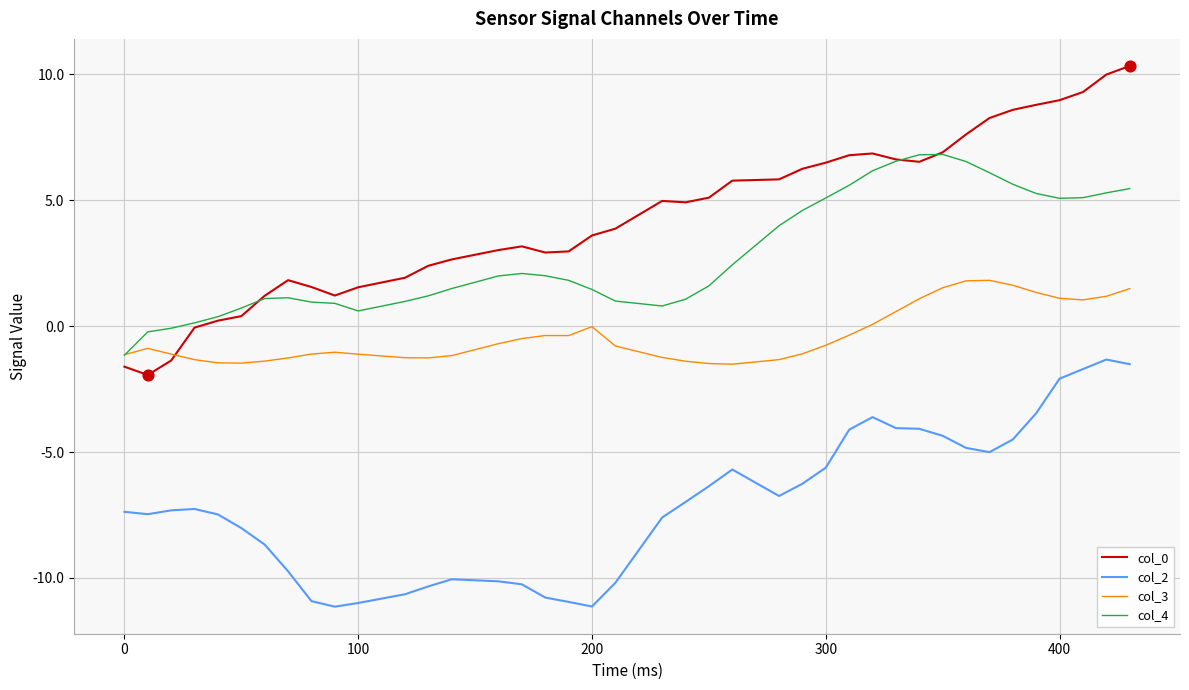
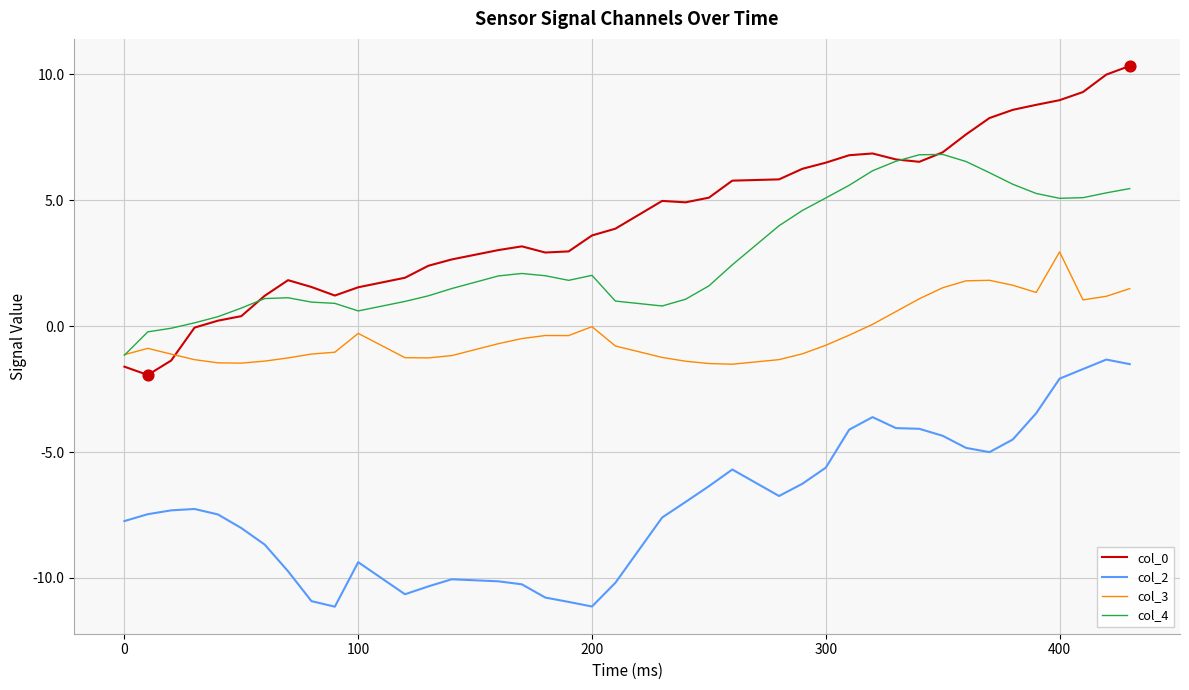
col_2, 0: -7.4 -> -7.7
col_2, 100: -11.0 -> -9.4
col_3, 100: -1.1 -> -0.3
col_4, 200: 1.5 -> 2.0
col_3, 400: 1.1 -> 3.0
